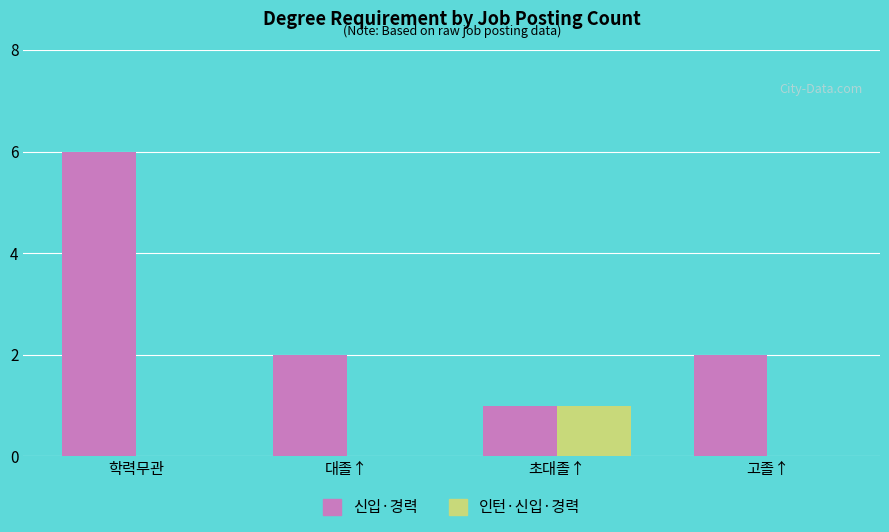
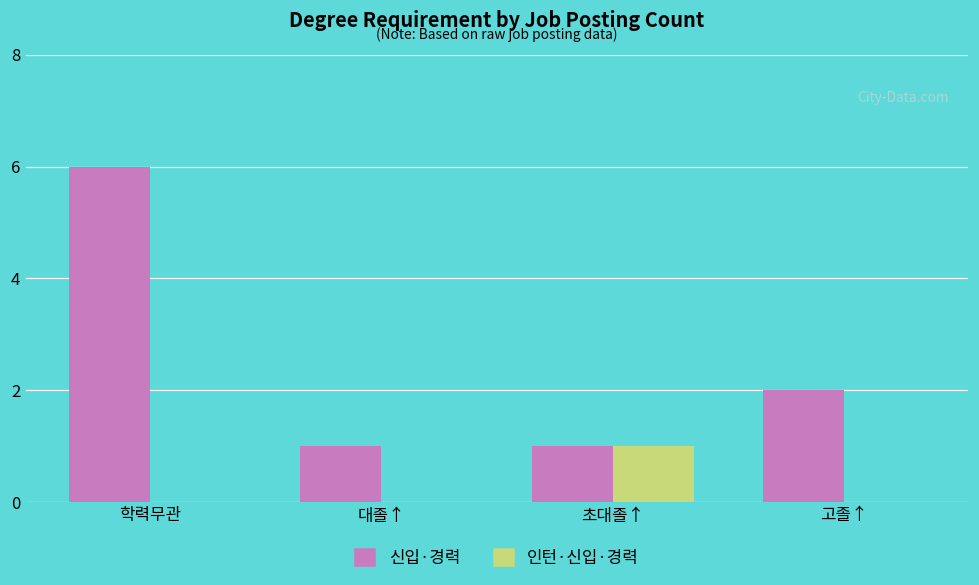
신입·경력, 대졸↑: 2 -> 1
